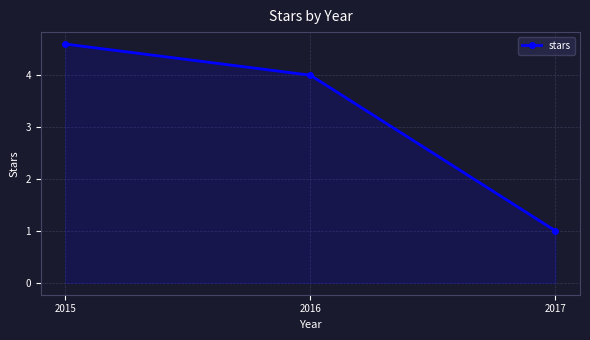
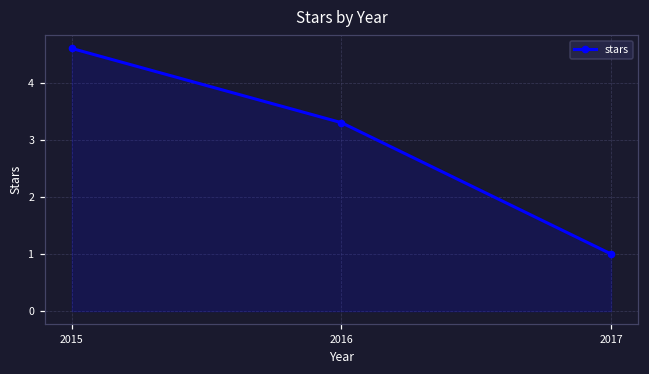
2016: 4.0 -> 3.3
